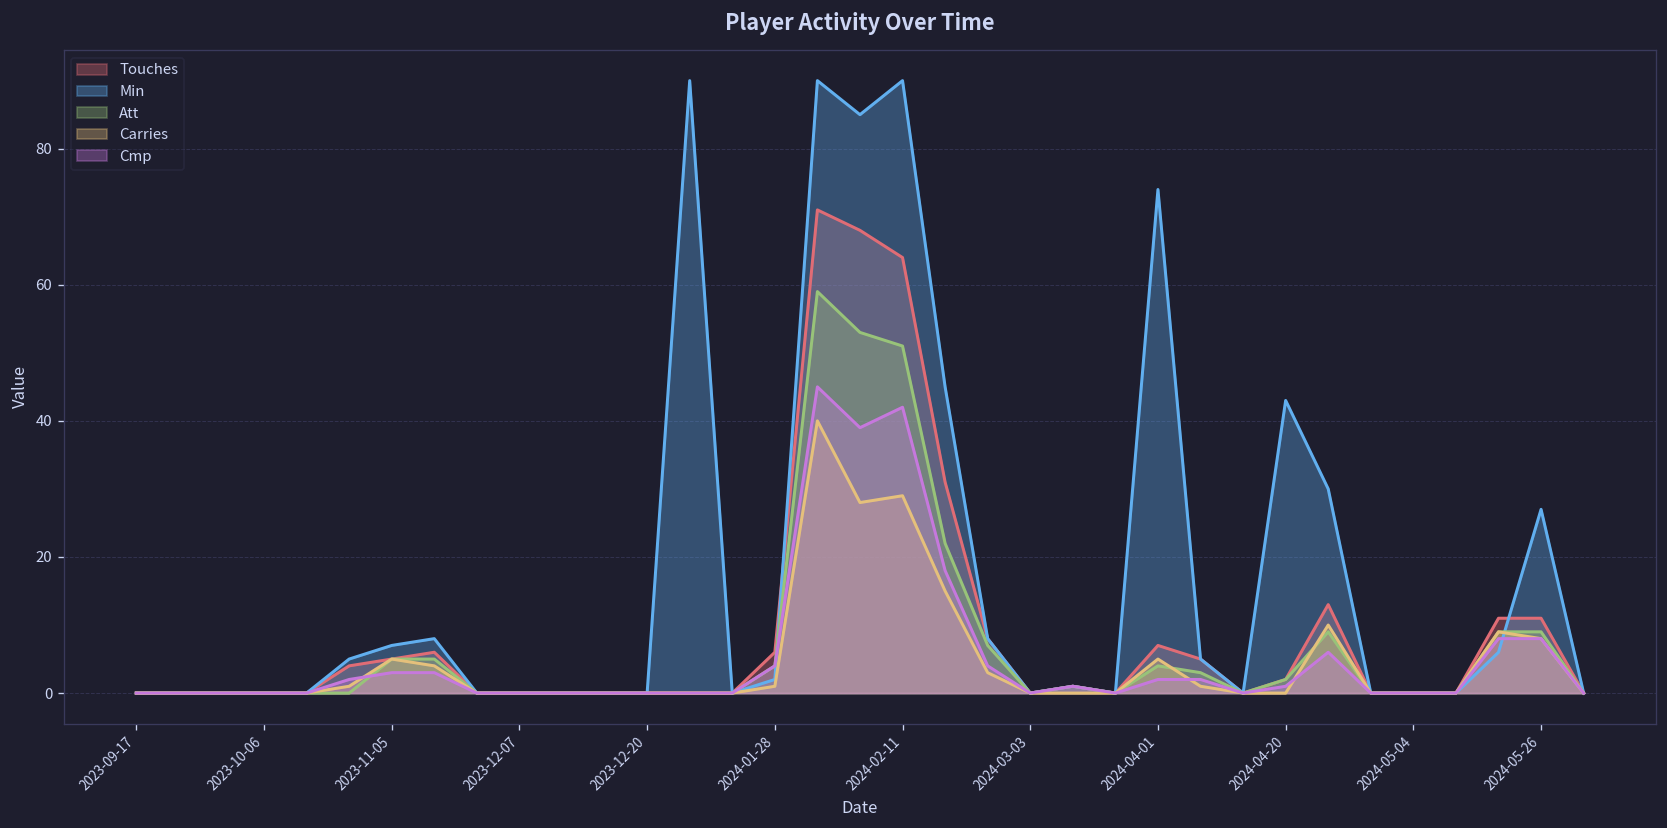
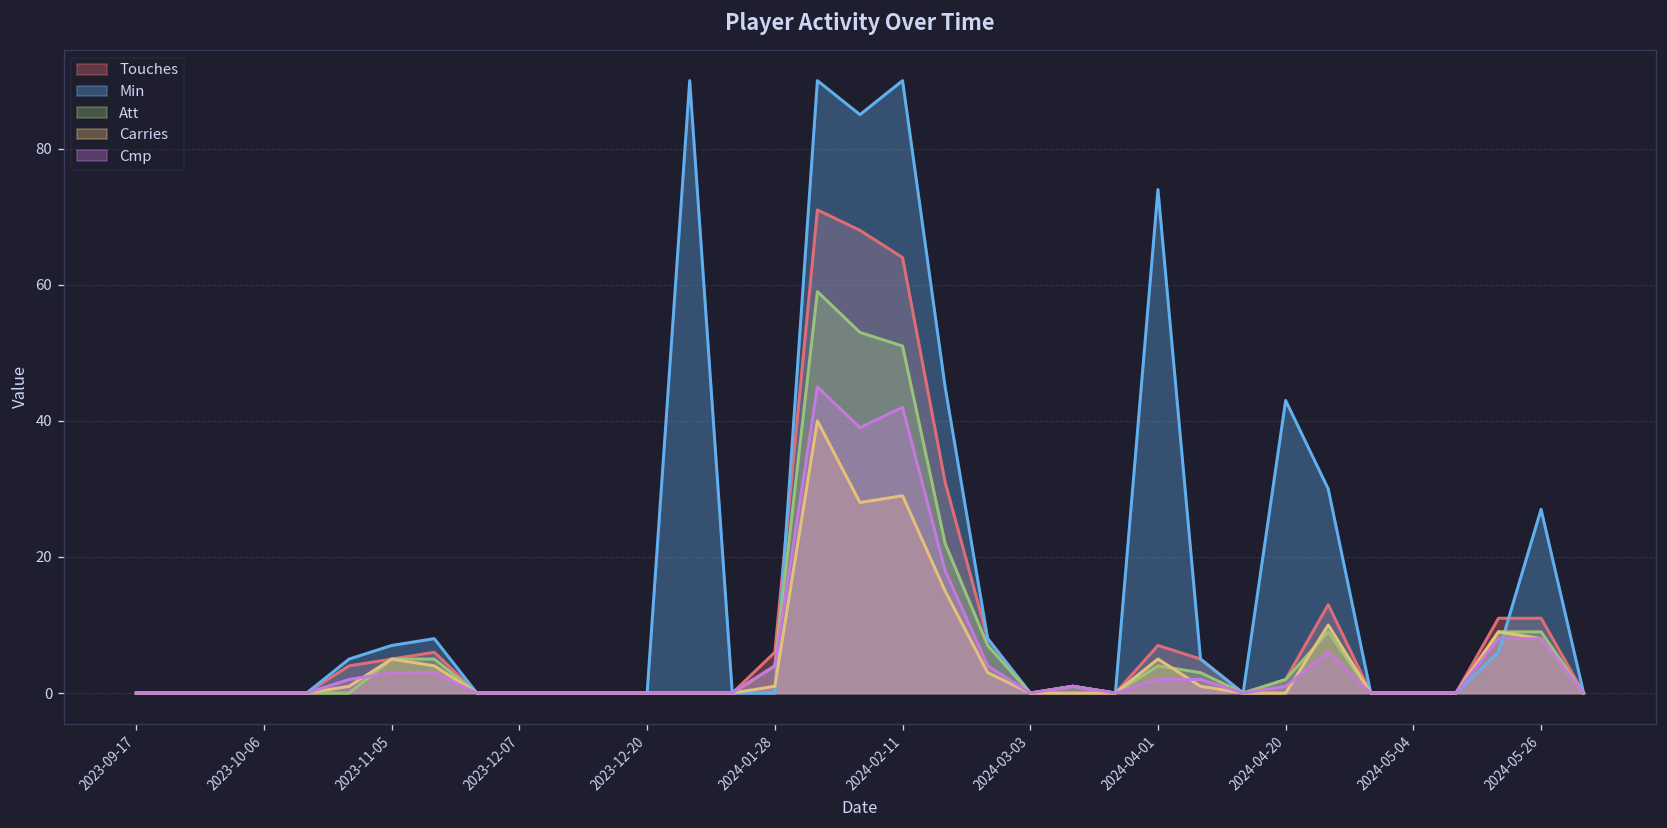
Min, 2024-01-28: 2 -> 0
